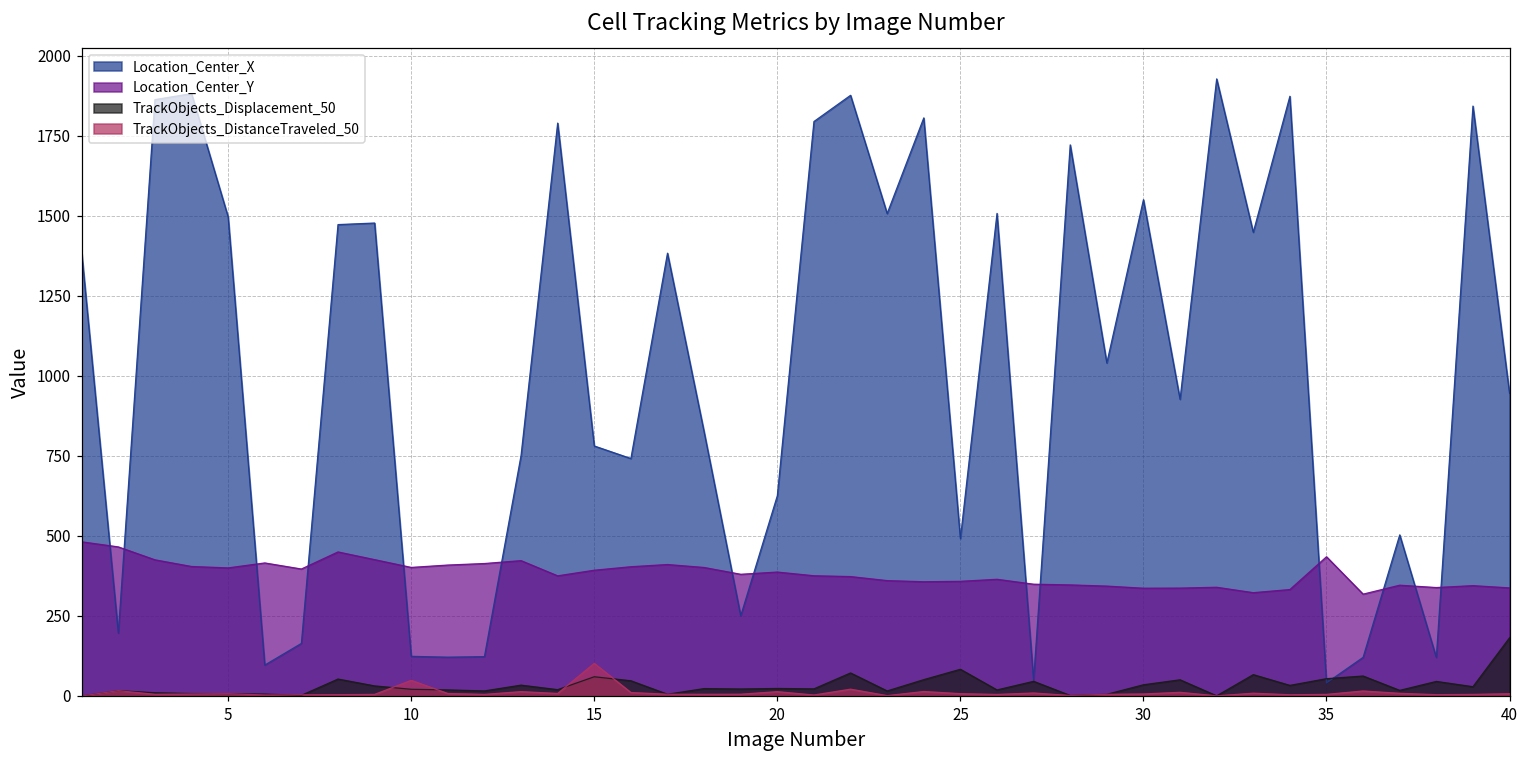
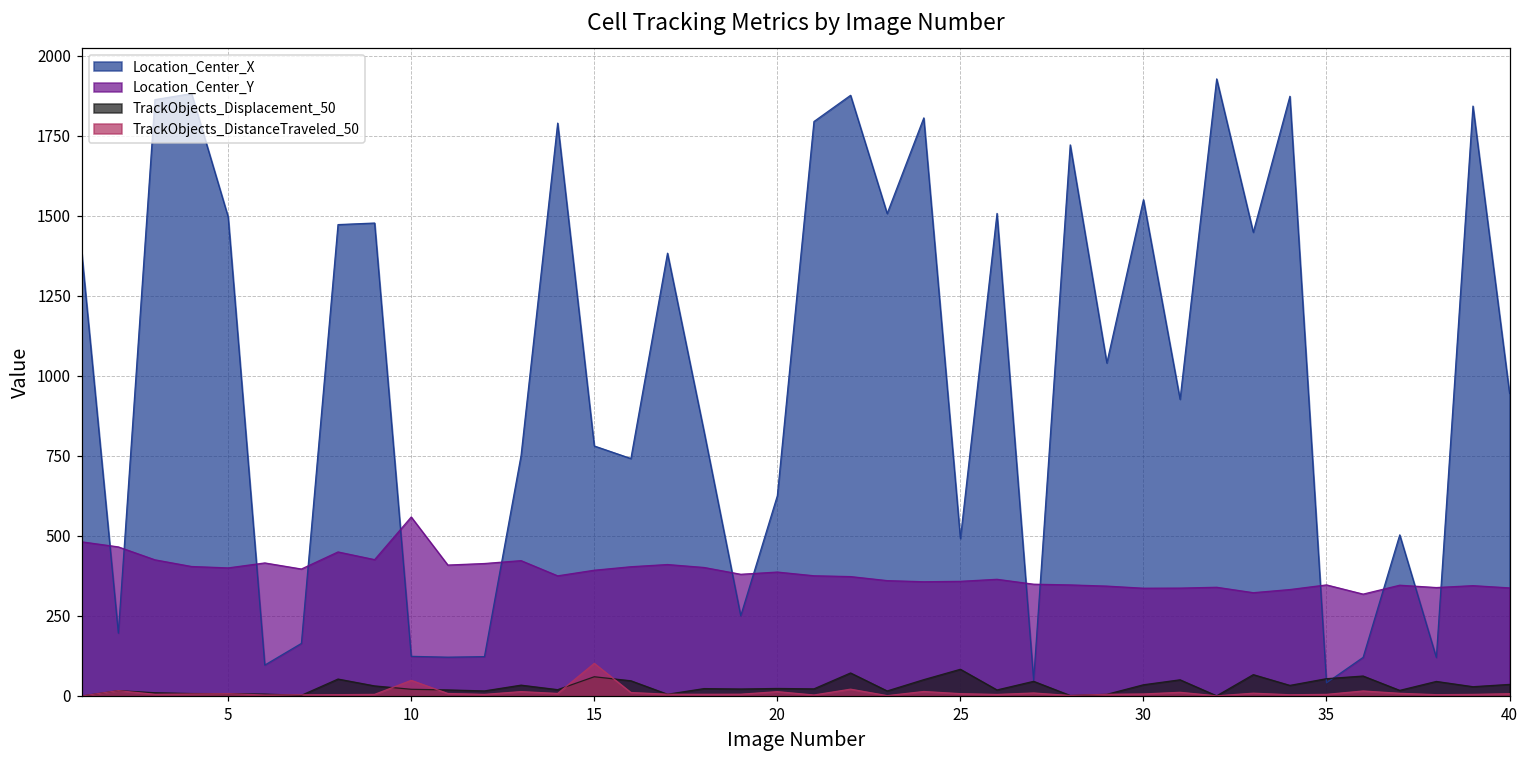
Location_Center_Y, 10: 400 -> 560
Location_Center_Y, 35: 440 -> 350
TrackObjects_Displacement_50, 40: 180 -> 40
